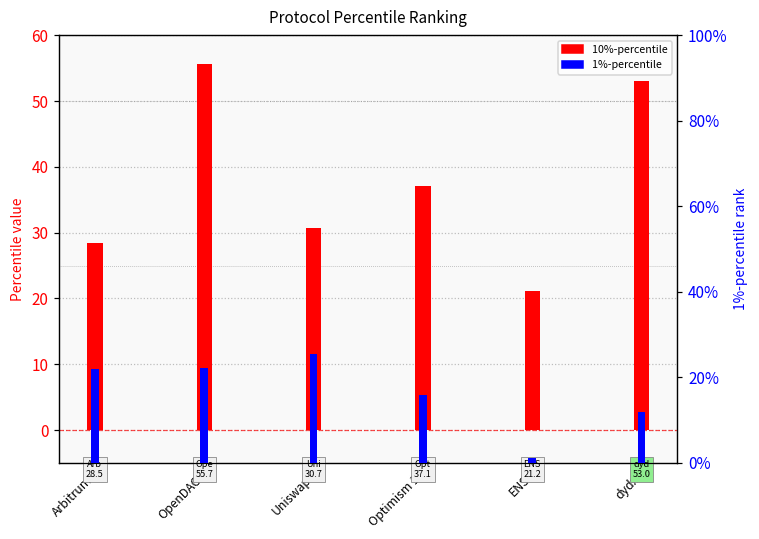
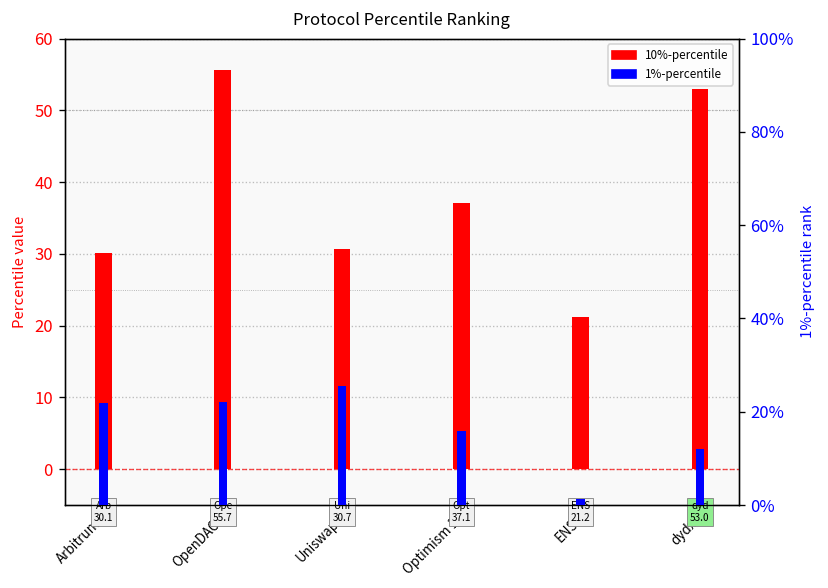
10%-percentile, Arbitrum: 28.5 -> 30.1
